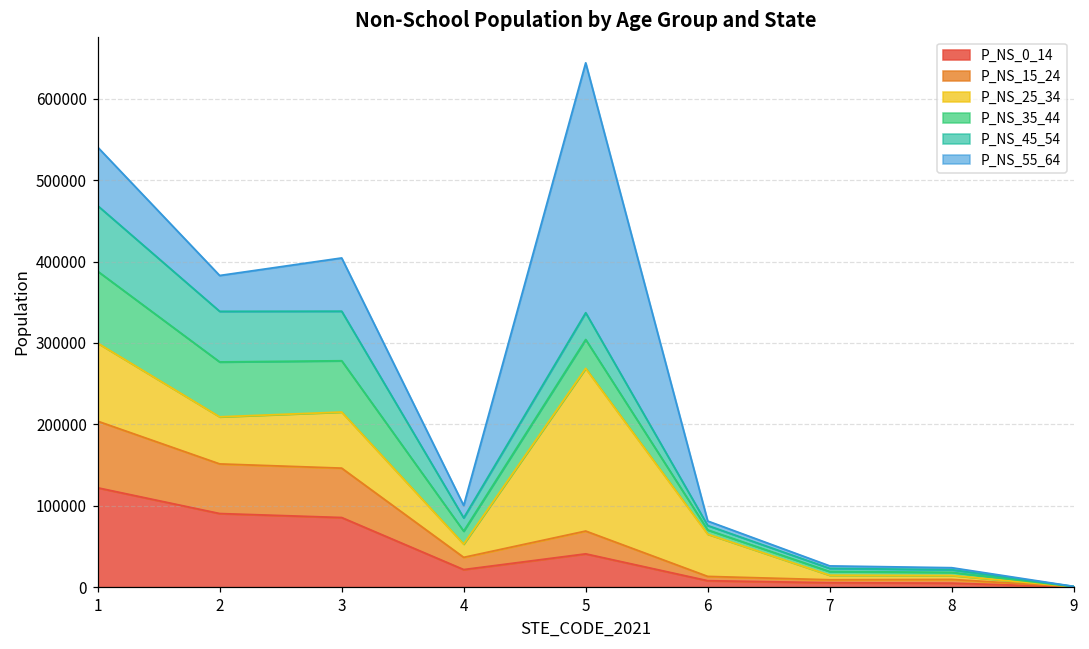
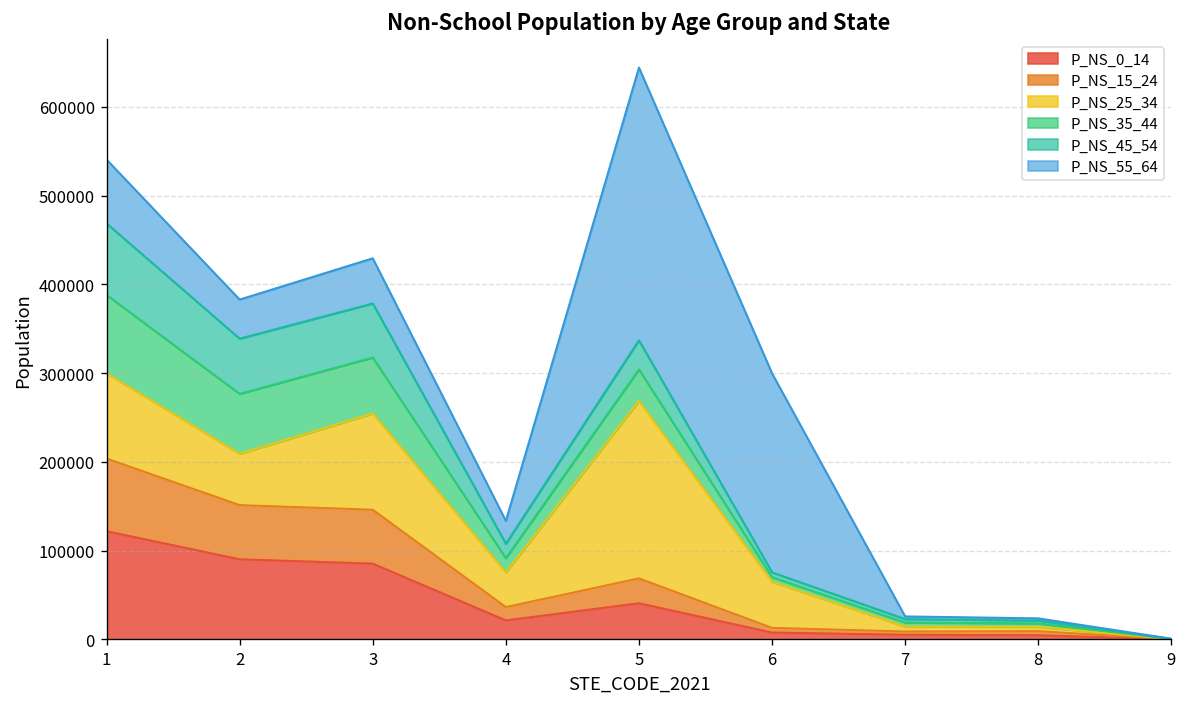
P_NS_25_34, 3: 70000 -> 110000
P_NS_55_64, 3: 70000 -> 50000
P_NS_25_34, 4: 20000 -> 40000
P_NS_55_64, 4: 20000 -> 30000
P_NS_55_64, 6: 10000 -> 220000
